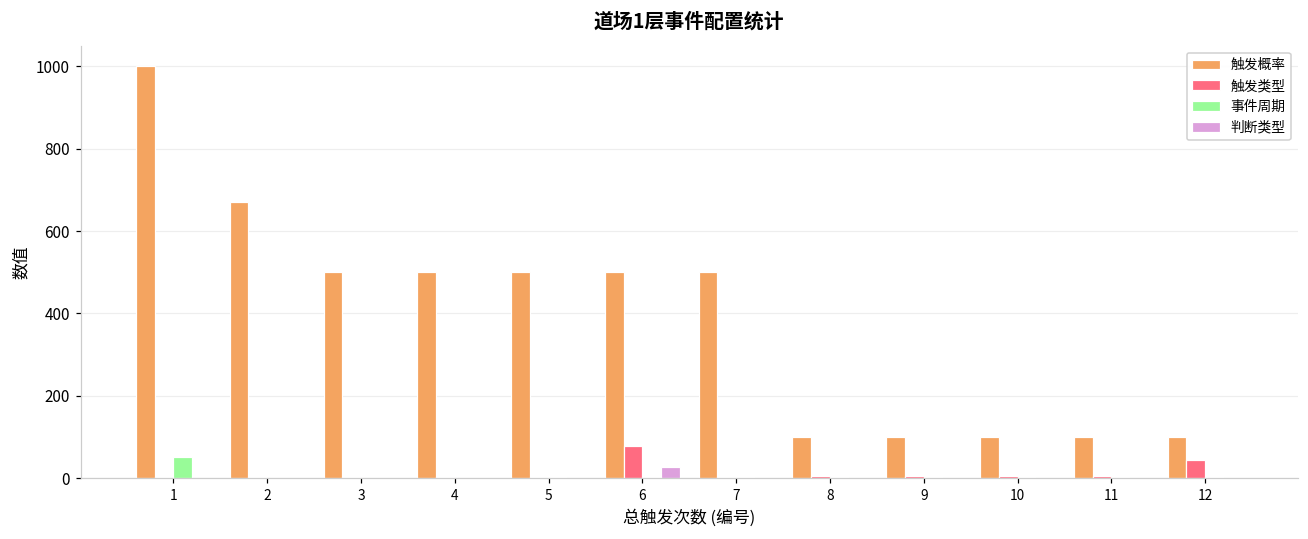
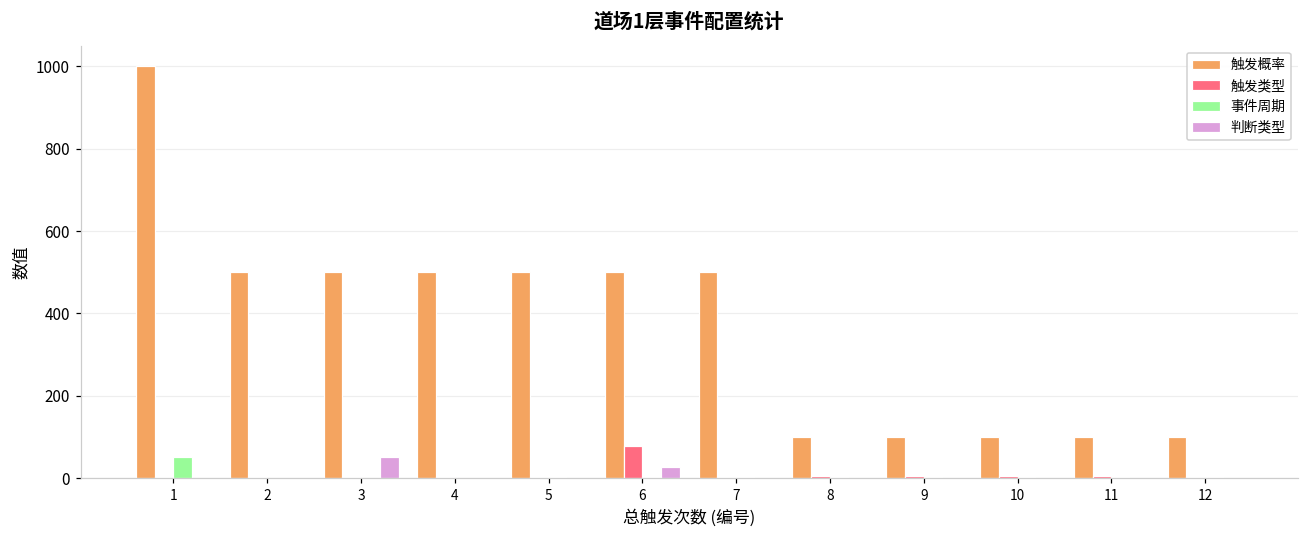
触发概率, 2: 670 -> 500
判断类型, 3: 0 -> 50
触发类型, 12: 40 -> 0
